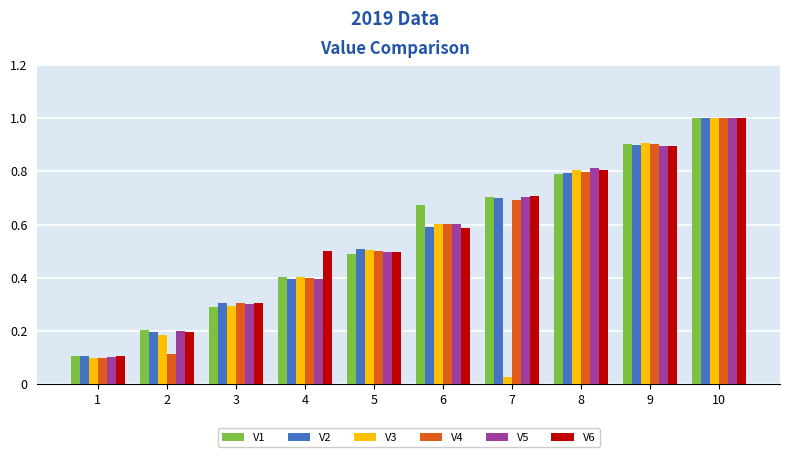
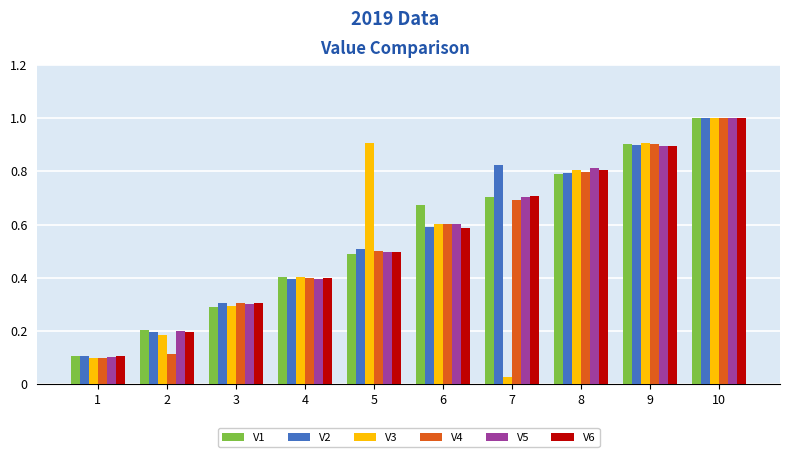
V6, 4: 0.5 -> 0.4
V3, 5: 0.50 -> 0.91
V2, 7: 0.70 -> 0.82
